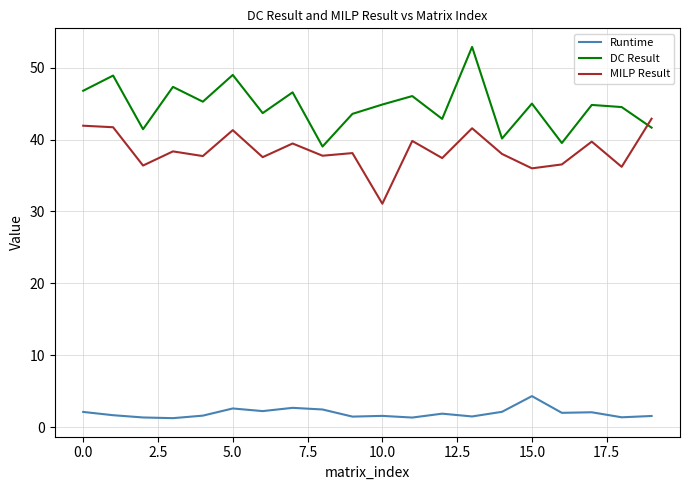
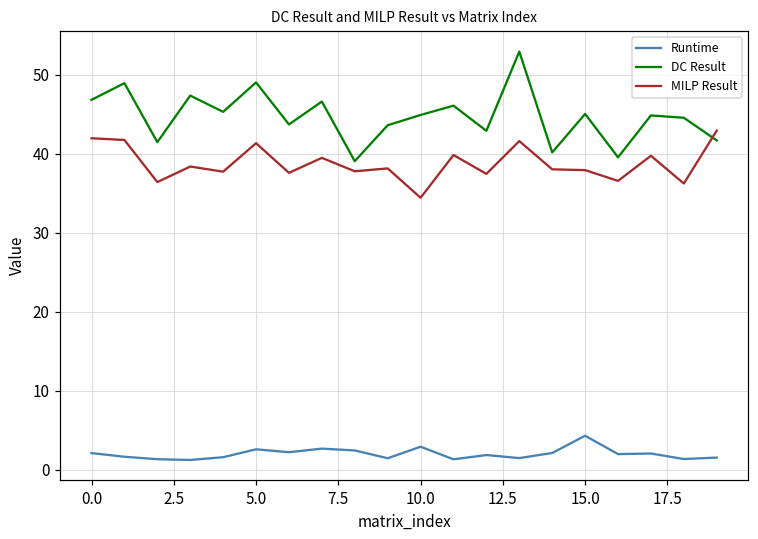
Runtime, 10.0: 2 -> 3
MILP Result, 10.0: 31 -> 34
MILP Result, 15.0: 36 -> 38
